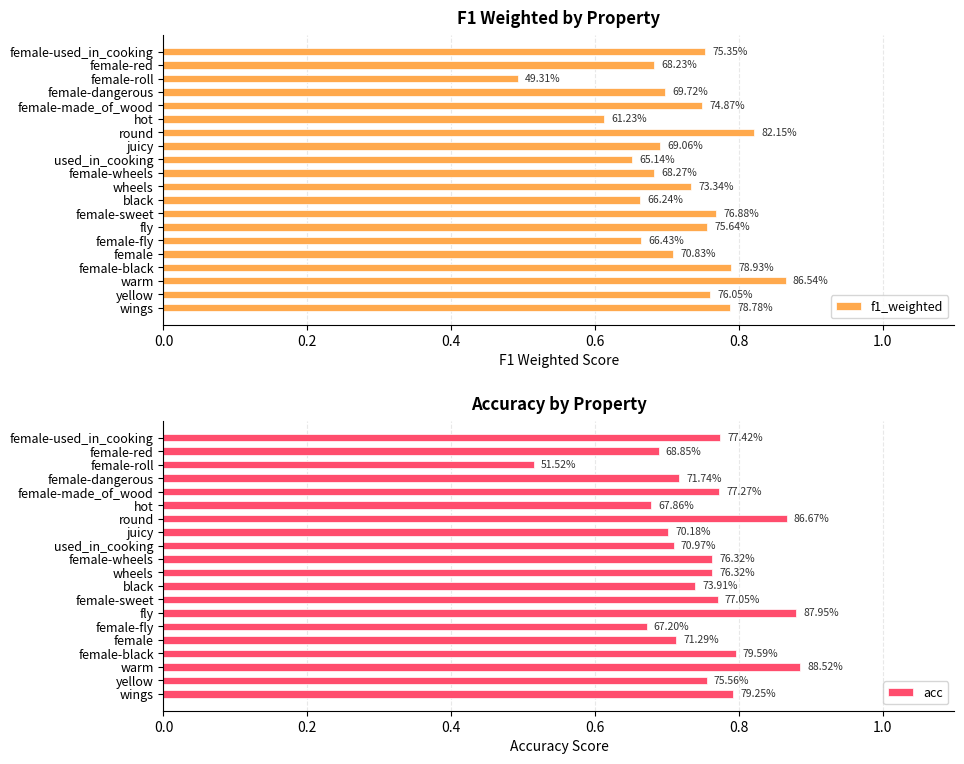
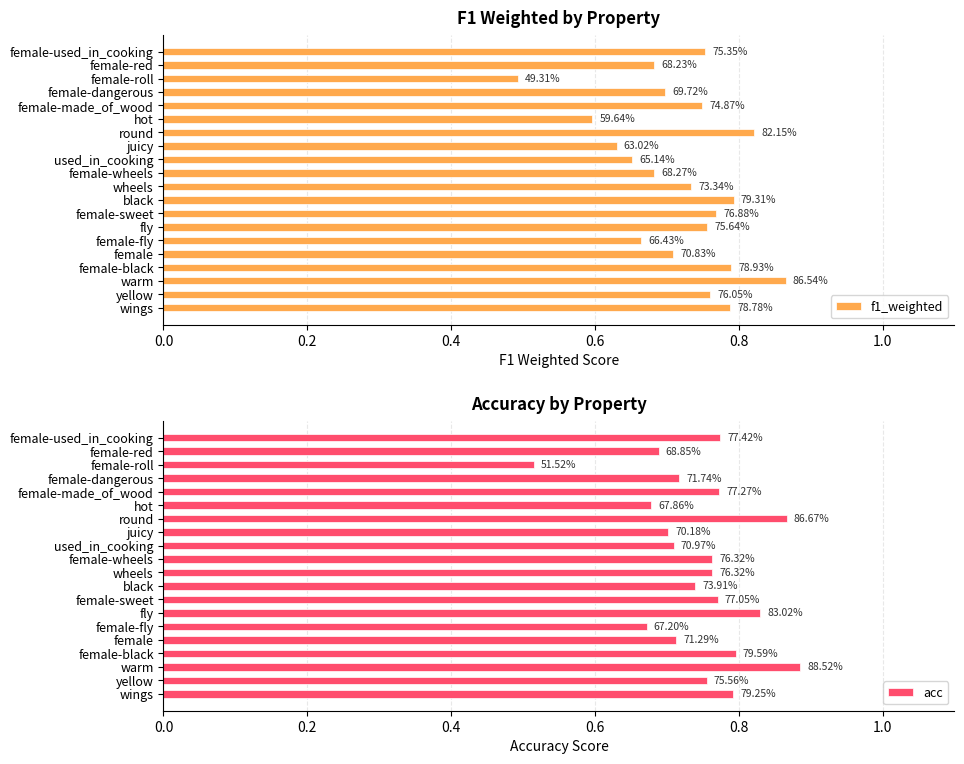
F1 Weighted by Property, hot: 61.23% -> 59.64%
F1 Weighted by Property, juicy: 69.06% -> 63.02%
F1 Weighted by Property, black: 66.24% -> 79.31%
Accuracy by Property, fly: 87.95% -> 83.02%
